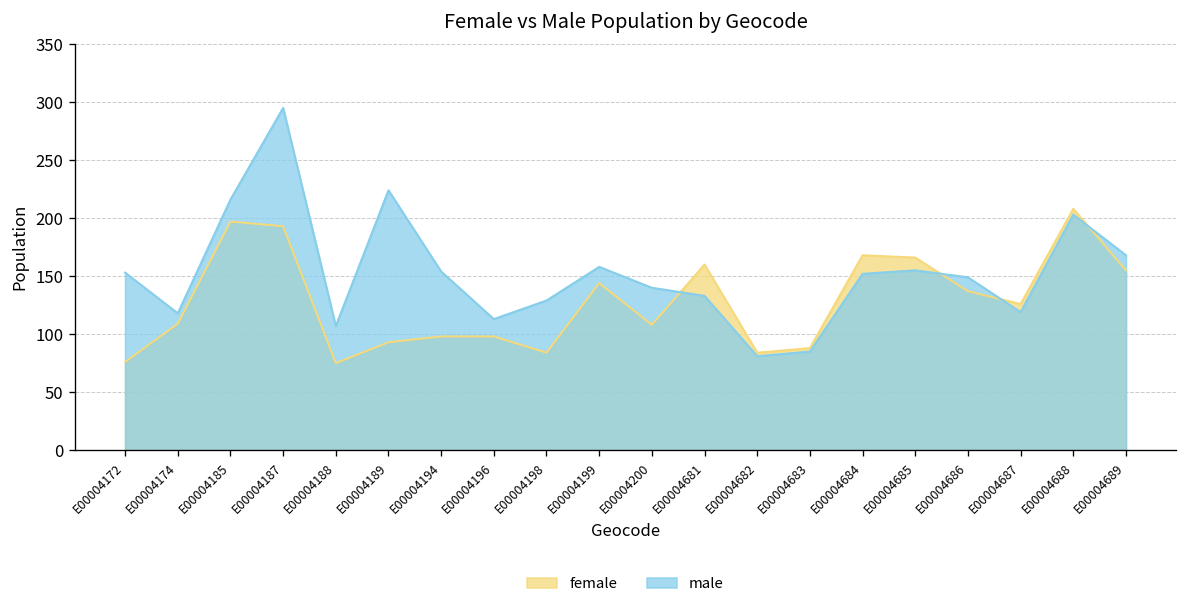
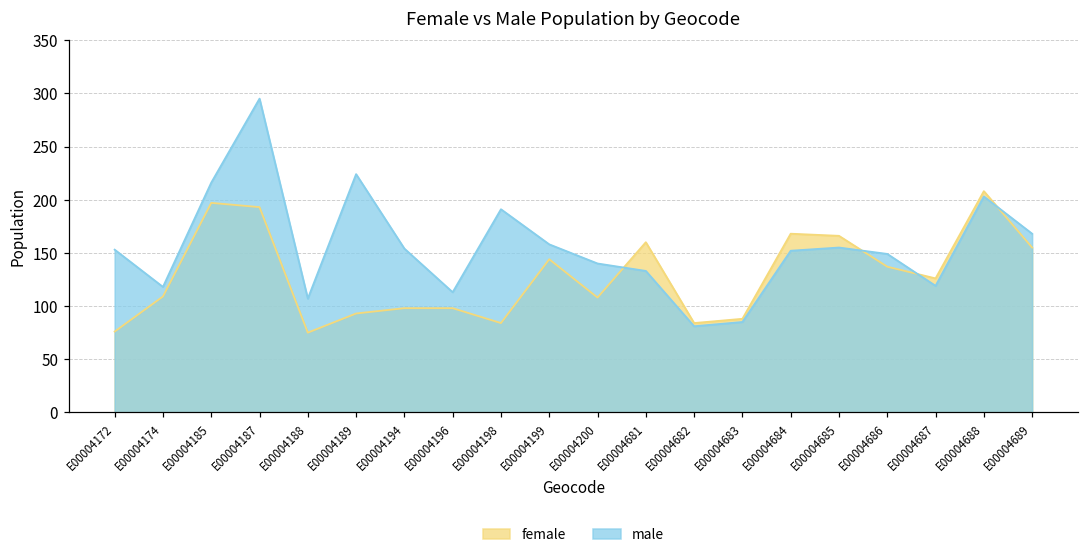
male, E00004198: 130 -> 190
